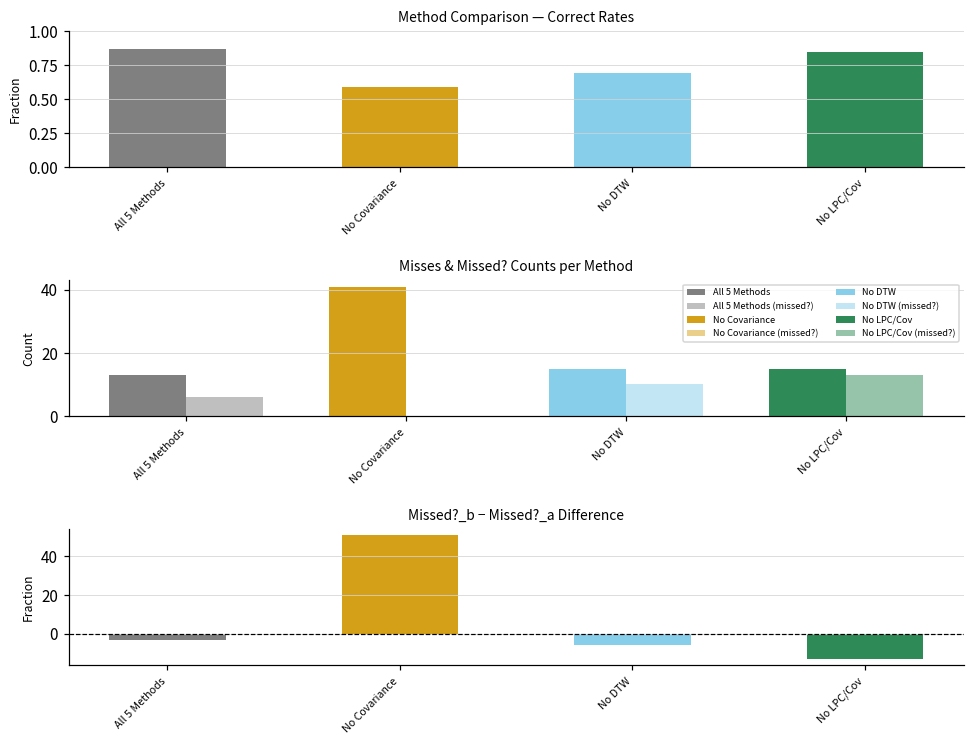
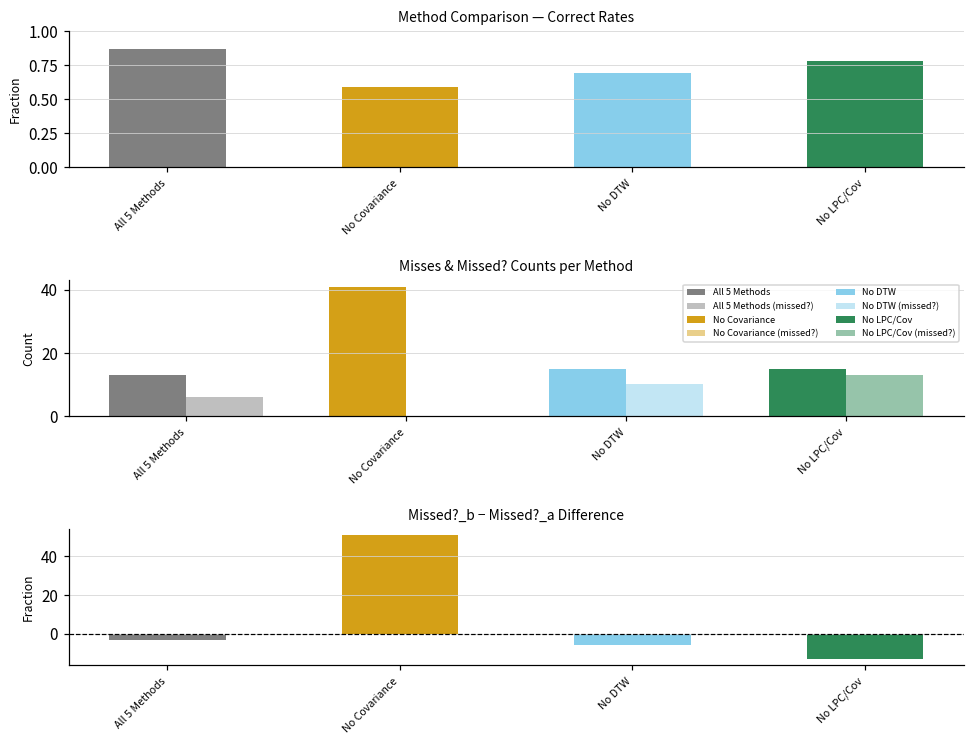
Method Comparison — Correct Rates, No LPC/Cov: 0.85 -> 0.78
